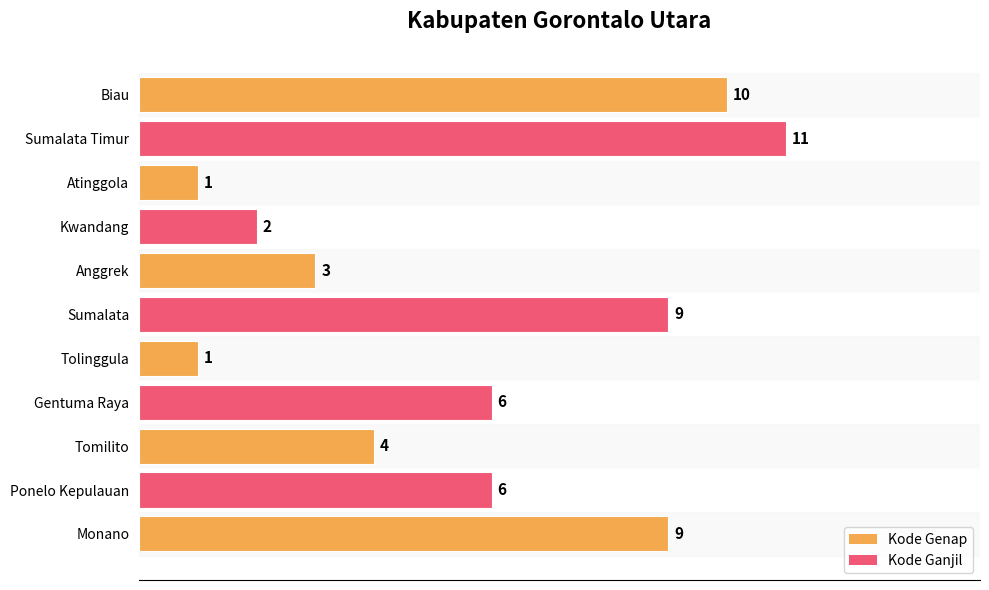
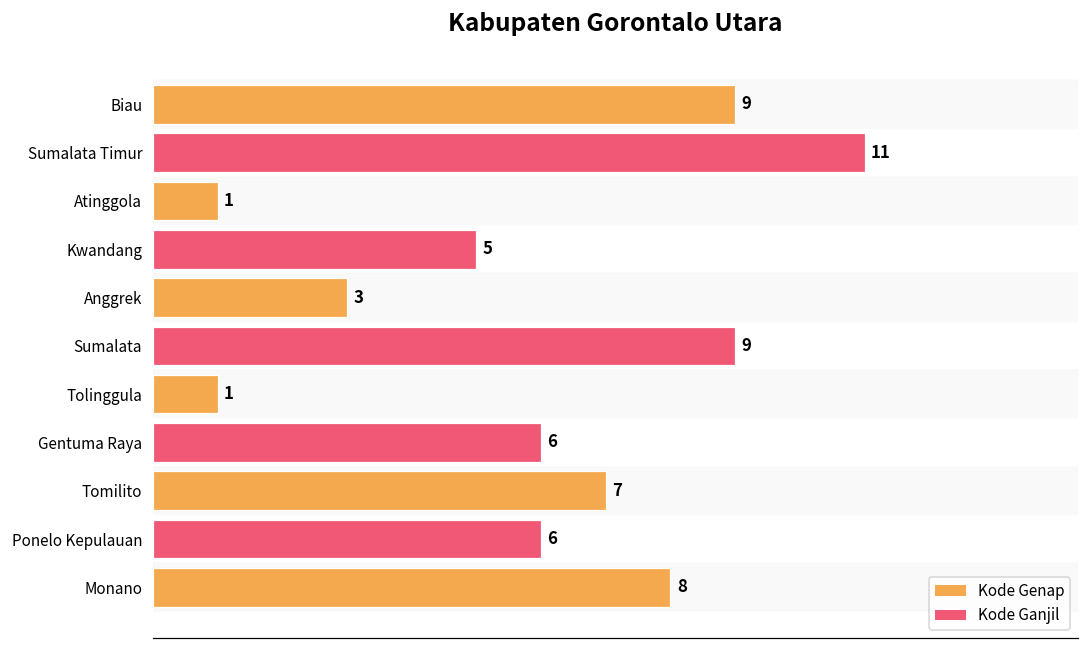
Biau: 10 -> 9
Kwandang: 2 -> 5
Tomilito: 4 -> 7
Monano: 9 -> 8
